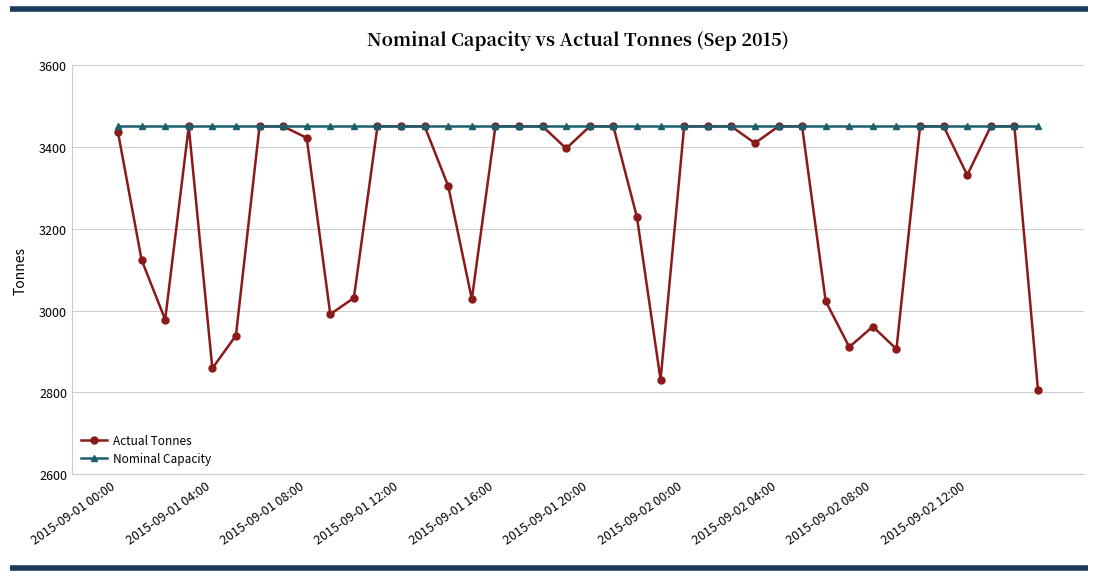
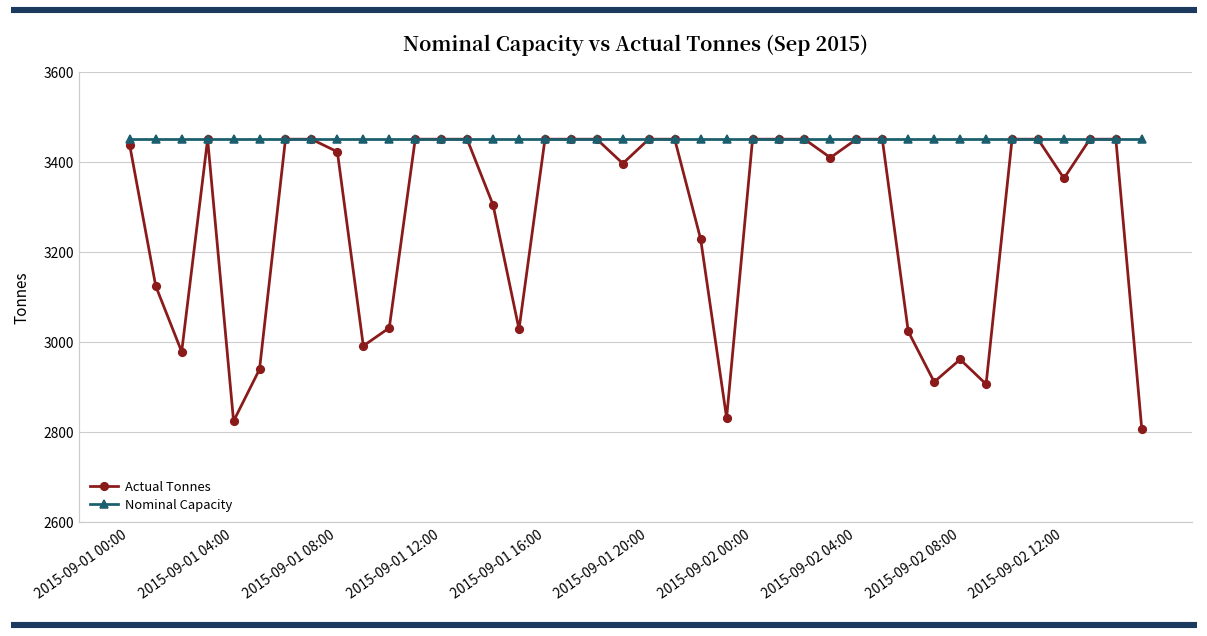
Actual Tonnes, 2015-09-01 04:00: 2860 -> 2820
Actual Tonnes, 2015-09-02 12:00: 3330 -> 3360
